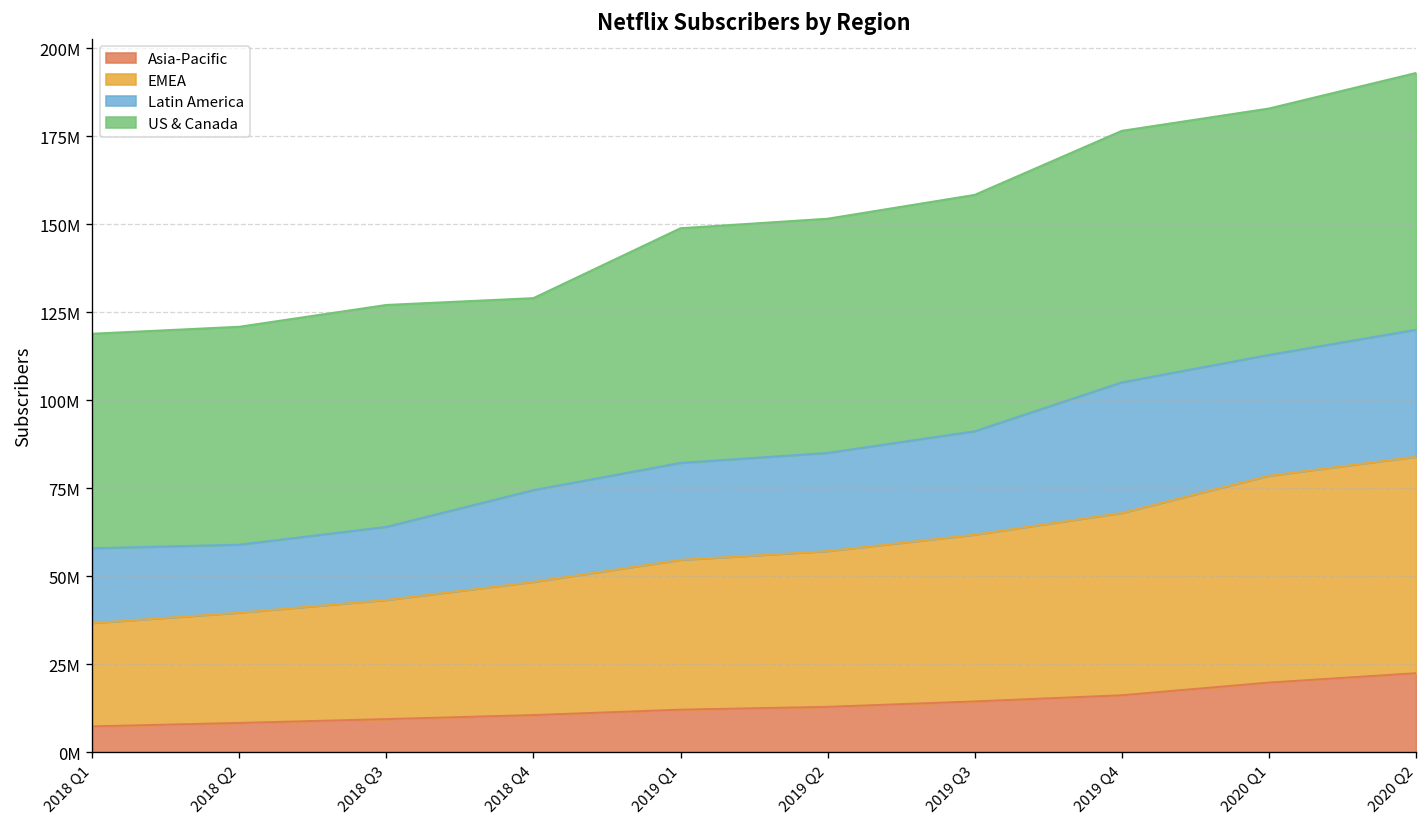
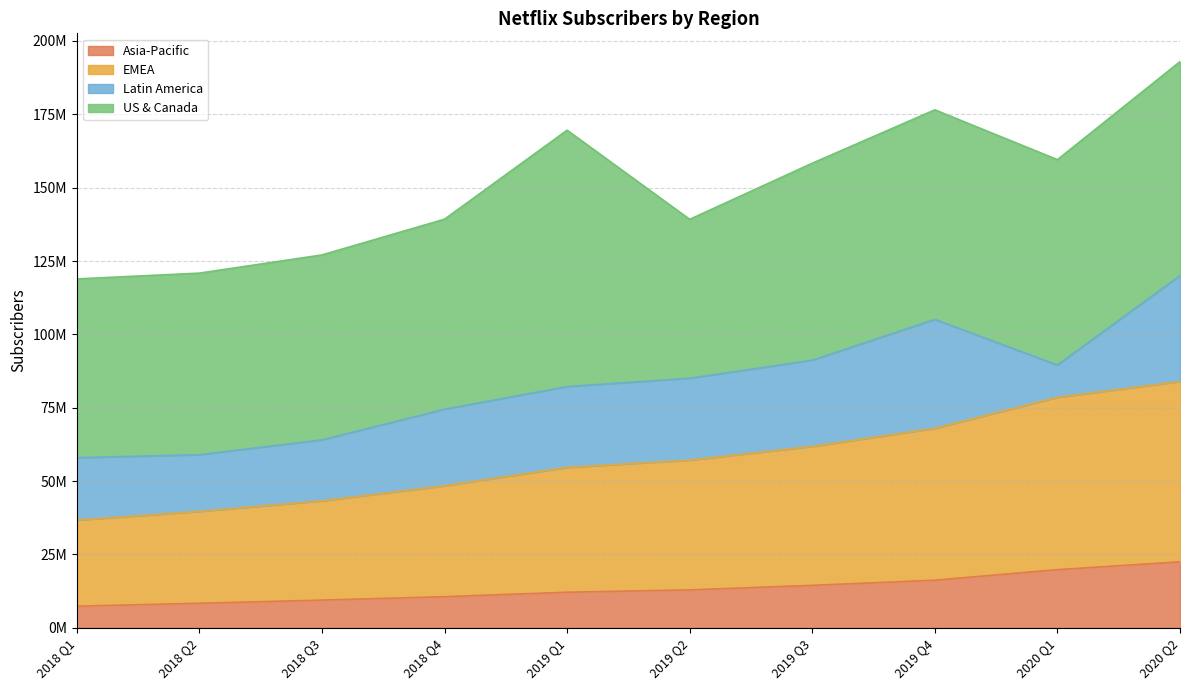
US & Canada, 2018 Q4: 55000000 -> 65000000
US & Canada, 2019 Q1: 67000000 -> 87000000
US & Canada, 2019 Q2: 67000000 -> 54000000
Latin America, 2020 Q1: 34000000 -> 11000000
